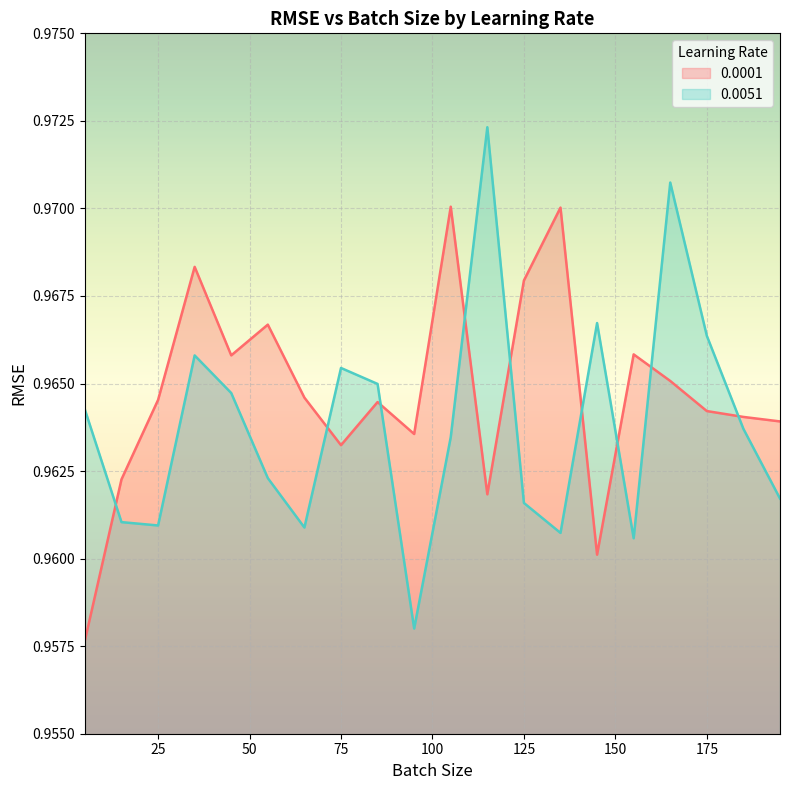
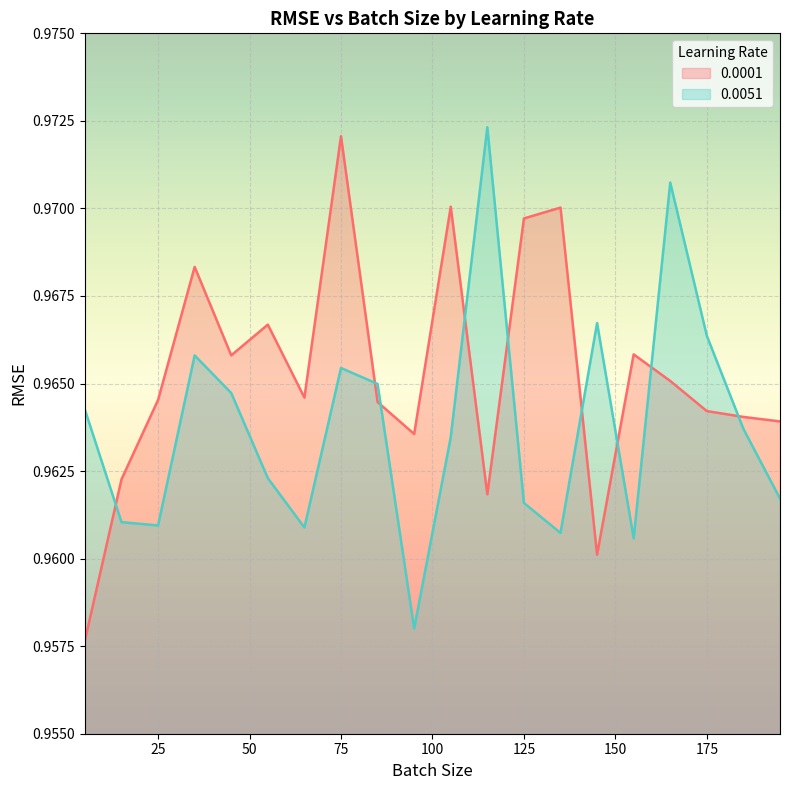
0.0001, 75: 0.9632 -> 0.9721
0.0001, 125: 0.9679 -> 0.9697
